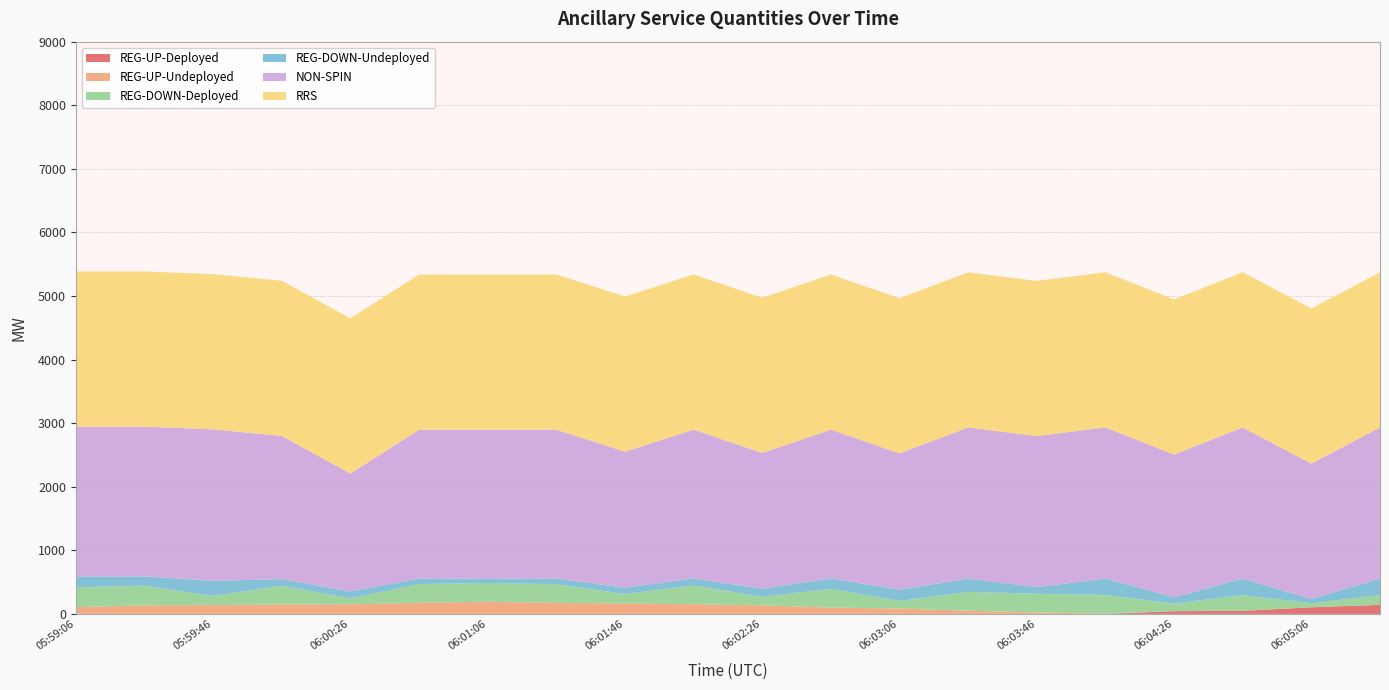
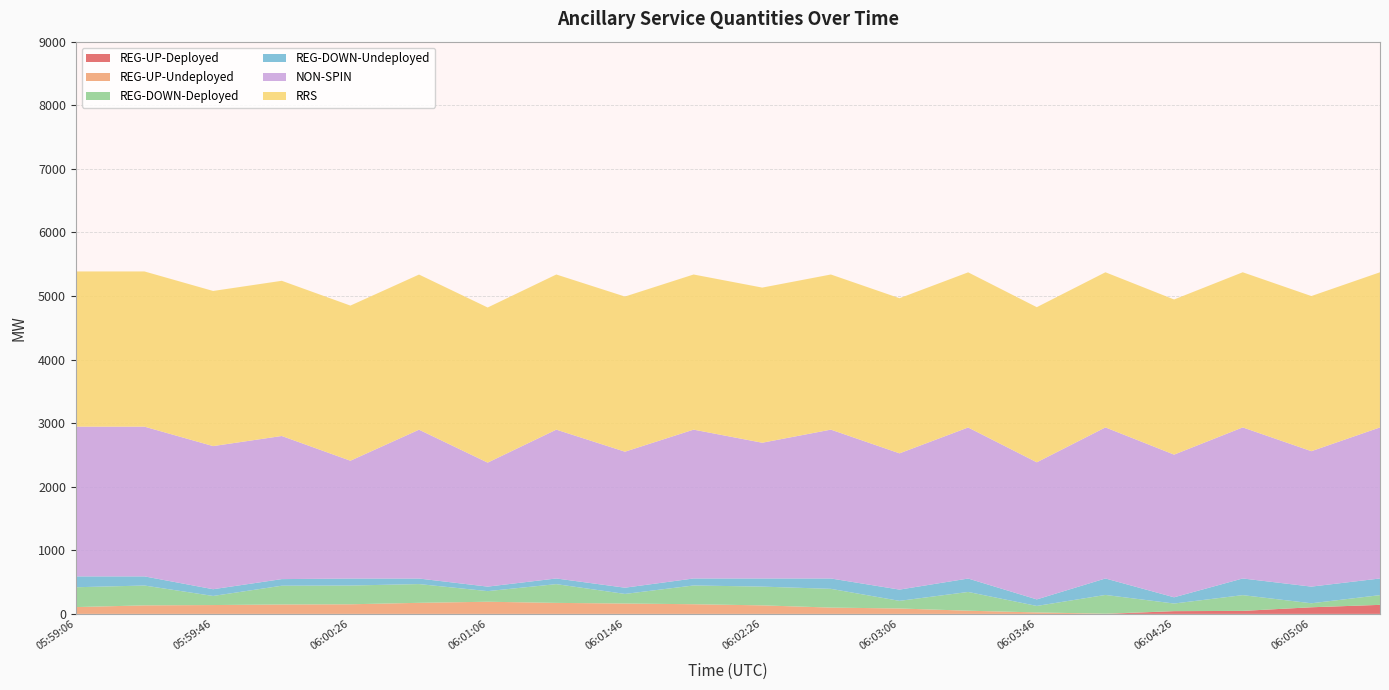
REG-DOWN-Undeployed, 05:59:46: 200 -> 100
NON-SPIN, 05:59:46: 2400 -> 2300
REG-DOWN-Deployed, 06:00:26: 100 -> 300
REG-DOWN-Deployed, 06:01:06: 300 -> 200
NON-SPIN, 06:01:06: 2300 -> 2000
REG-DOWN-Deployed, 06:02:26: 100 -> 300
REG-DOWN-Deployed, 06:03:46: 300 -> 100
NON-SPIN, 06:03:46: 2400 -> 2200
REG-DOWN-Undeployed, 06:05:06: 100 -> 300
